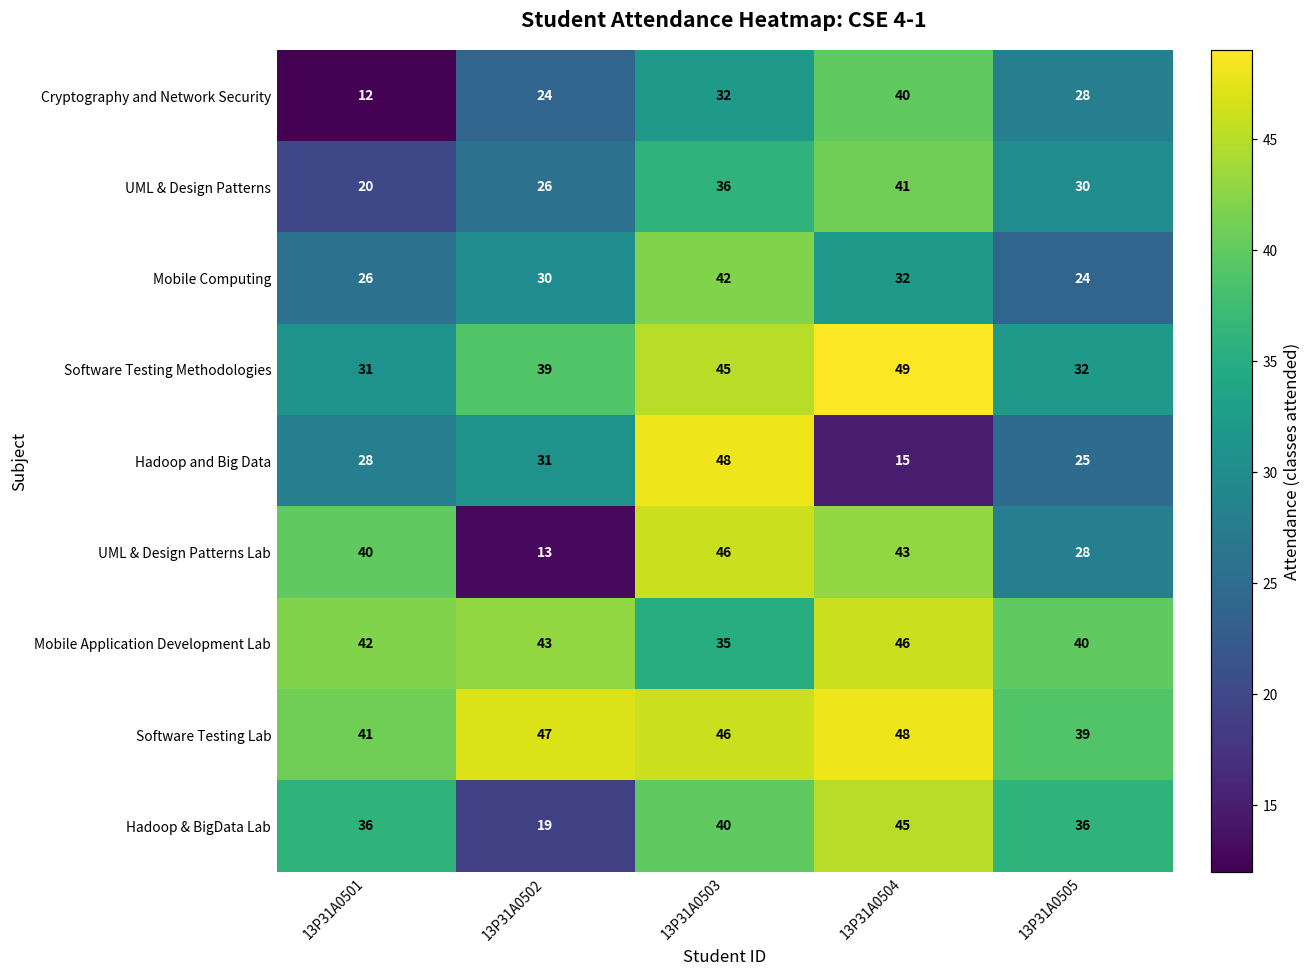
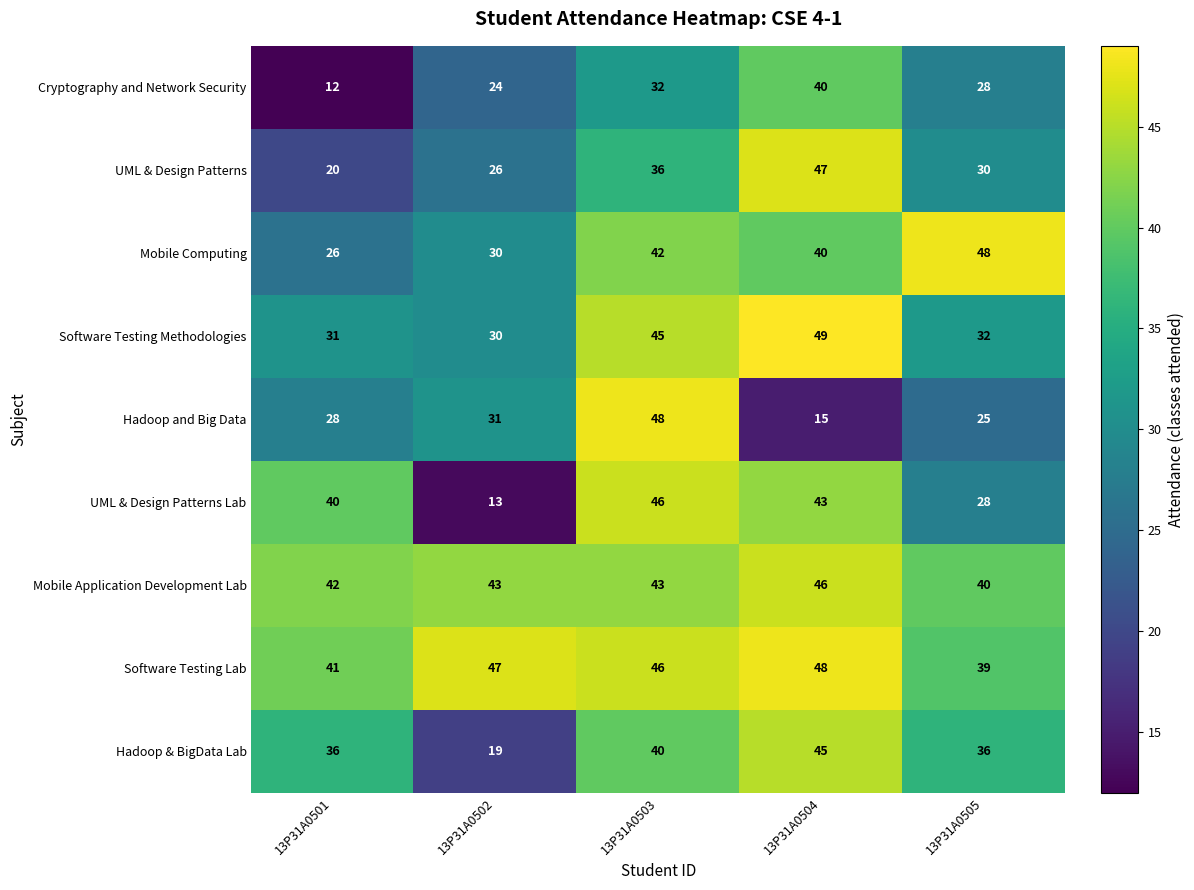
UML & Design Patterns, 13P31A0504: 41 -> 47
Mobile Computing, 13P31A0504: 32 -> 40
Mobile Computing, 13P31A0505: 24 -> 48
Software Testing Methodologies, 13P31A0502: 39 -> 30
Mobile Application Development Lab, 13P31A0503: 35 -> 43
